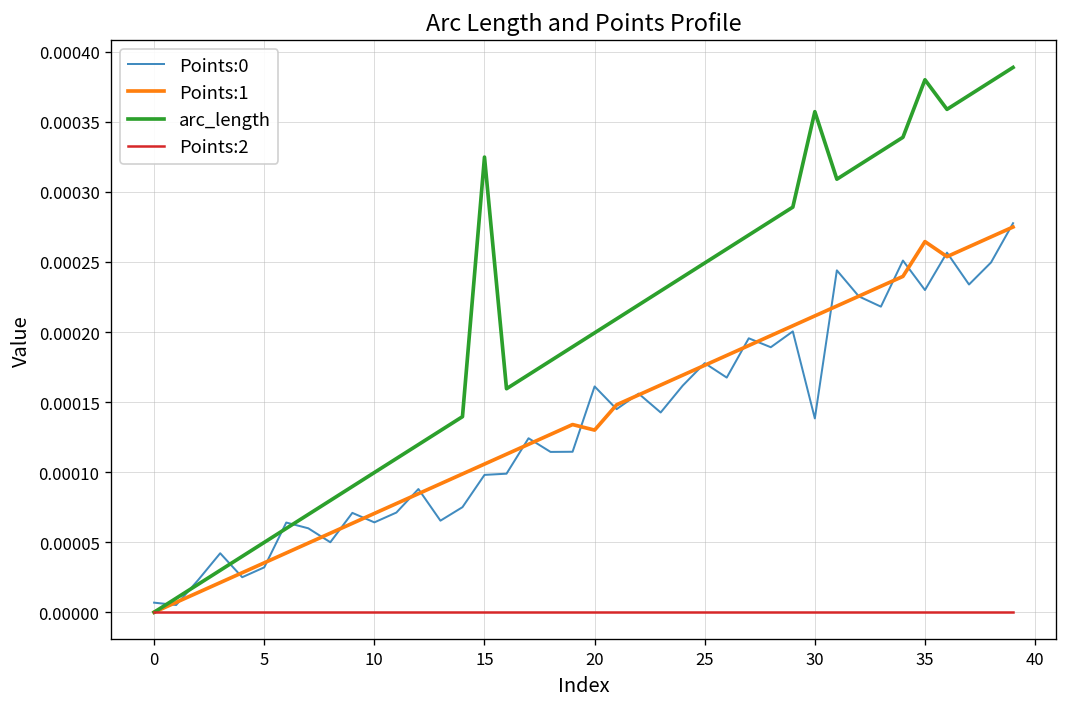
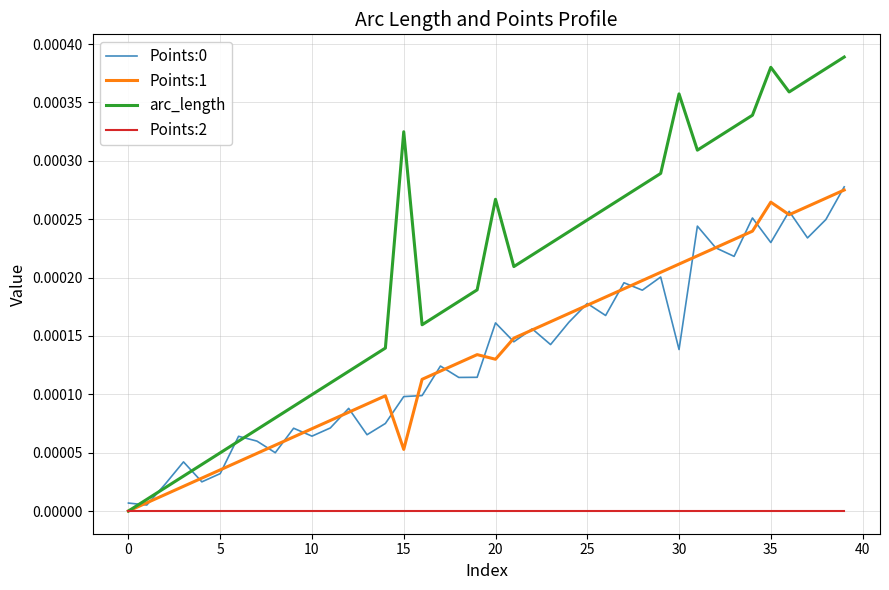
Points:1, 15: 0.000106 -> 0.000053
arc_length, 20: 0.000199 -> 0.000267
